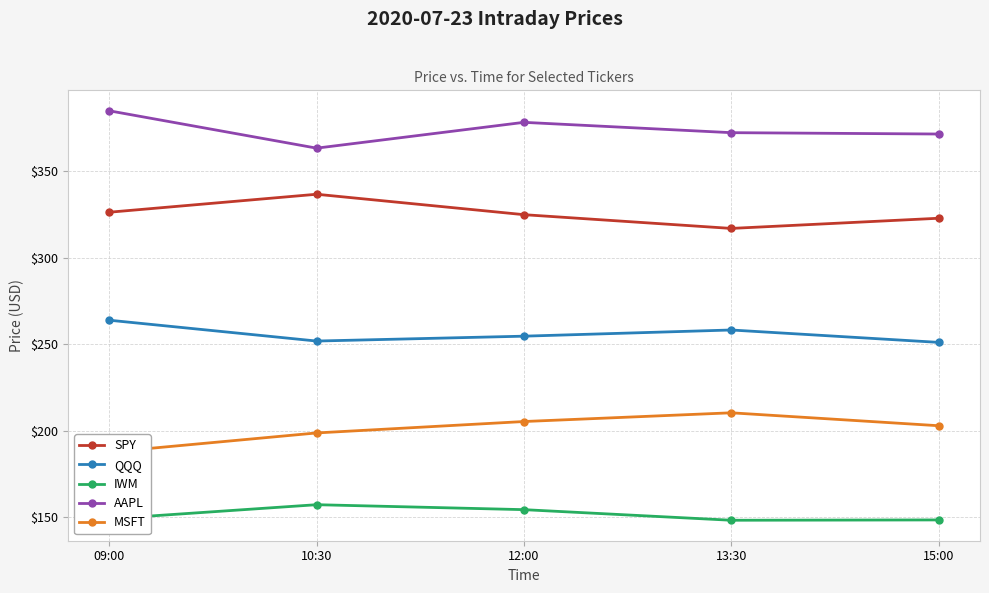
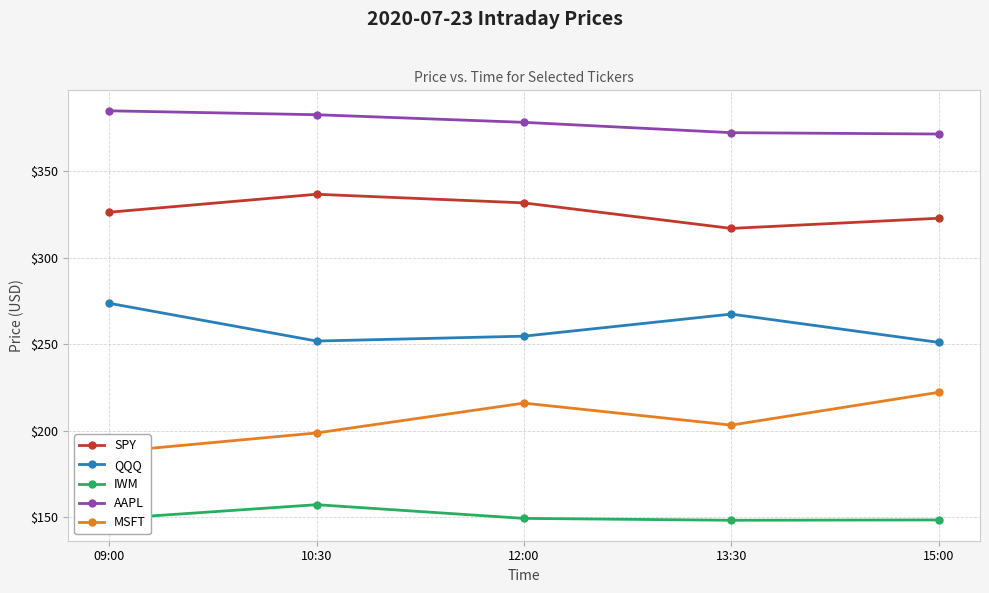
QQQ, 09:00: $264 -> $274
AAPL, 10:30: $363 -> $383
SPY, 12:00: $325 -> $332
IWM, 12:00: $154 -> $149
MSFT, 12:00: $205 -> $216
QQQ, 13:30: $258 -> $267
MSFT, 13:30: $210 -> $203
MSFT, 15:00: $203 -> $222
